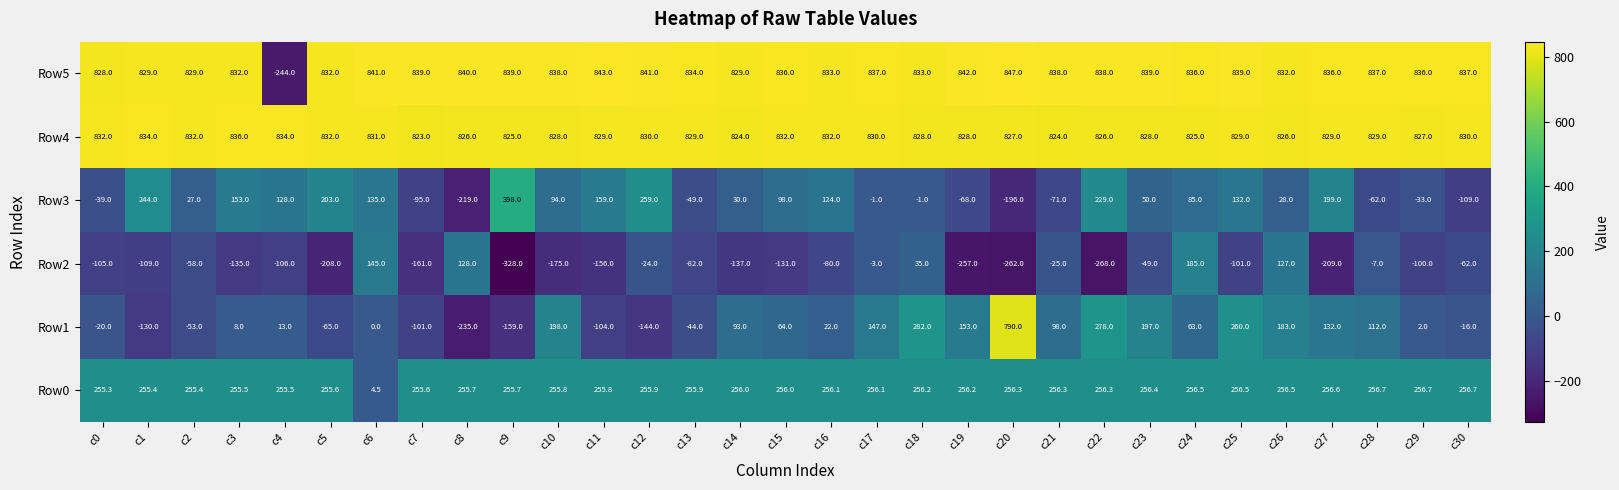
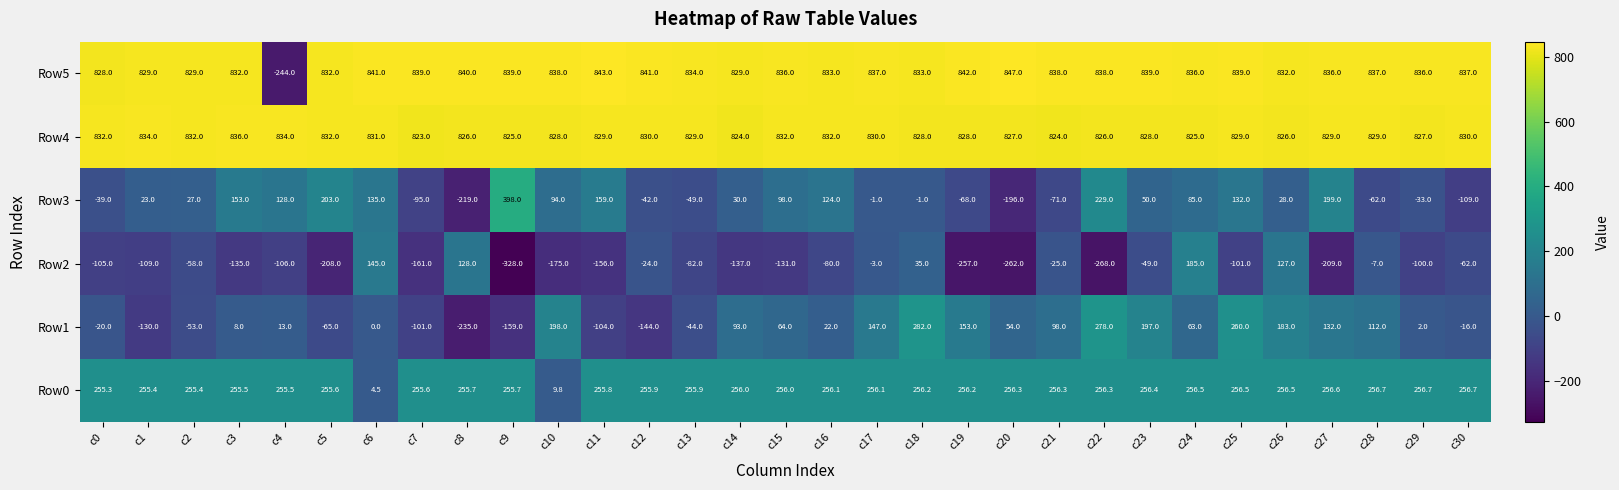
Row3, c1: 244.0 -> 23.0
Row3, c12: 259.0 -> -42.0
Row1, c20: 790.0 -> 54.0
Row0, c10: 255.8 -> 9.8
